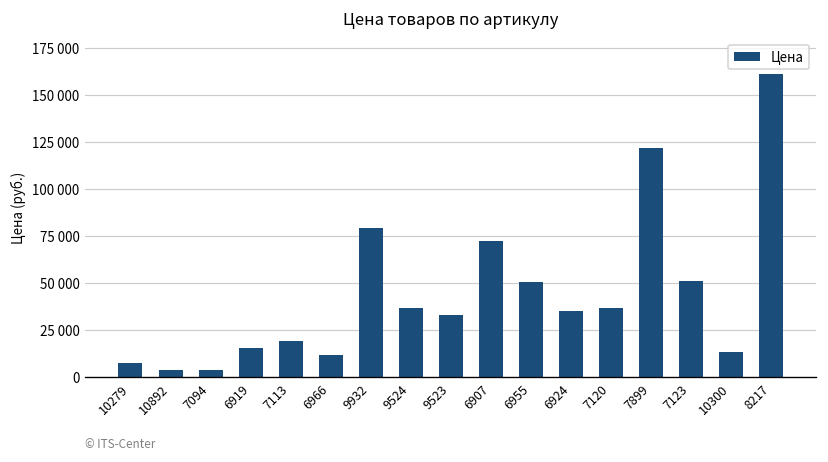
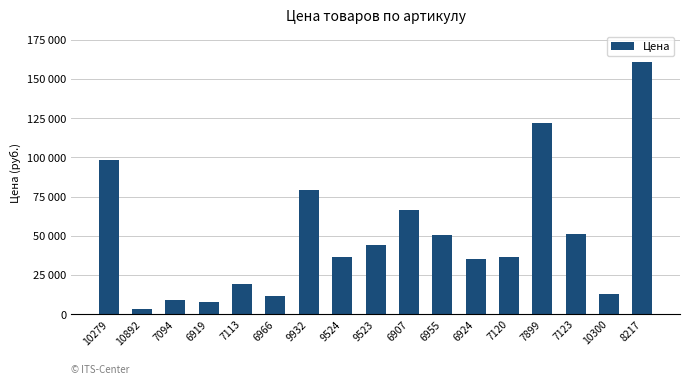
10279: 7000 -> 98000
7094: 4000 -> 9000
6919: 15000 -> 8000
9523: 33000 -> 44000
6907: 72000 -> 66000
